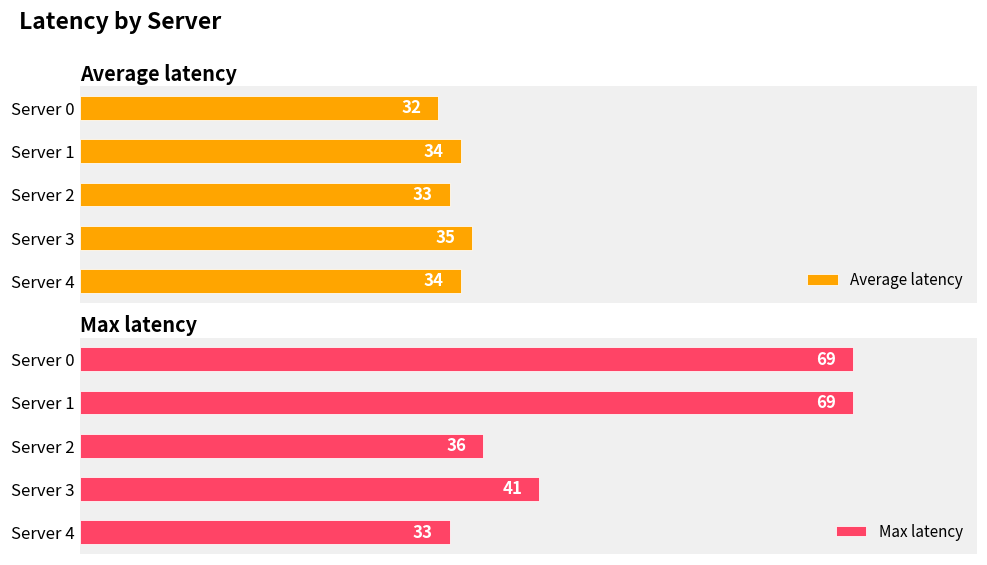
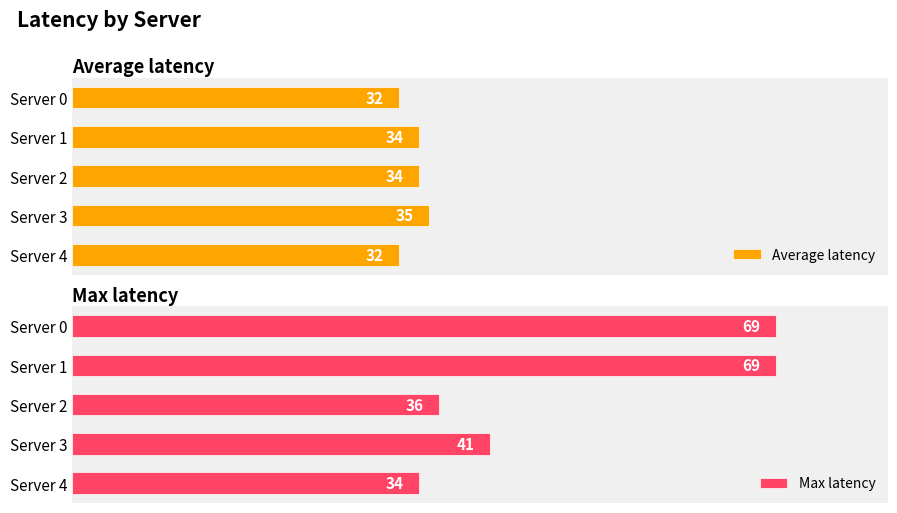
Average latency, Server 2: 33 -> 34
Average latency, Server 4: 34 -> 32
Max latency, Server 4: 33 -> 34
